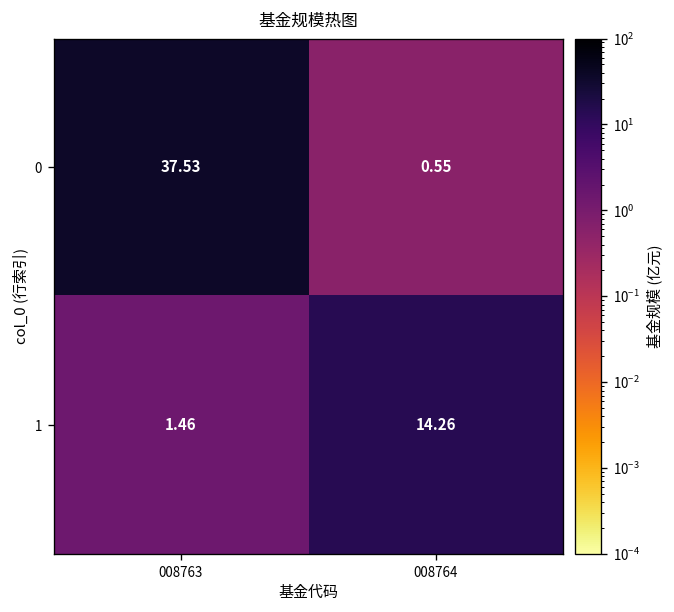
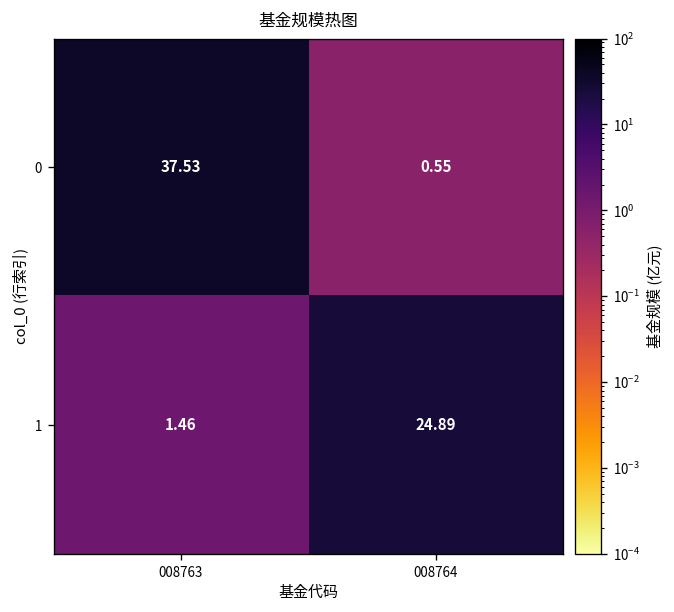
1, 008764: 14.26 -> 24.89
